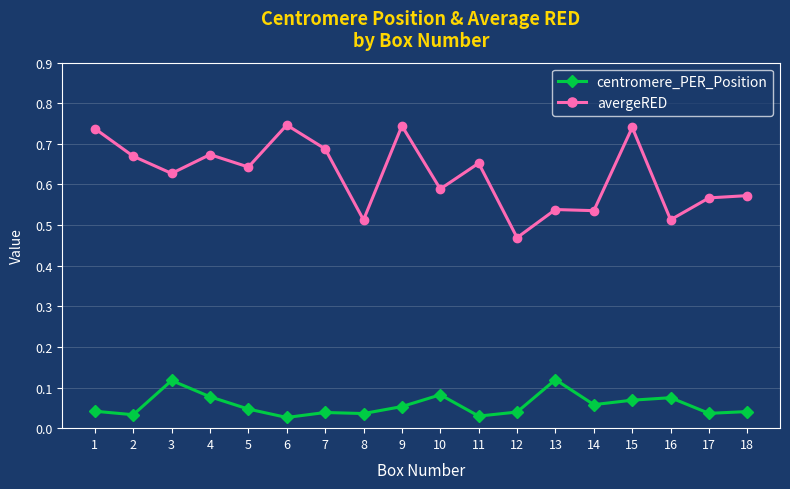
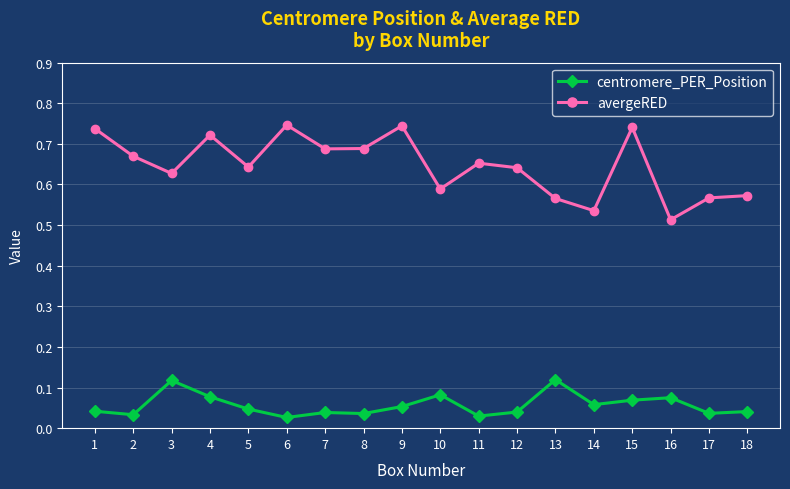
avergeRED, 4: 0.67 -> 0.72
avergeRED, 8: 0.51 -> 0.69
avergeRED, 12: 0.47 -> 0.64
avergeRED, 13: 0.54 -> 0.57
